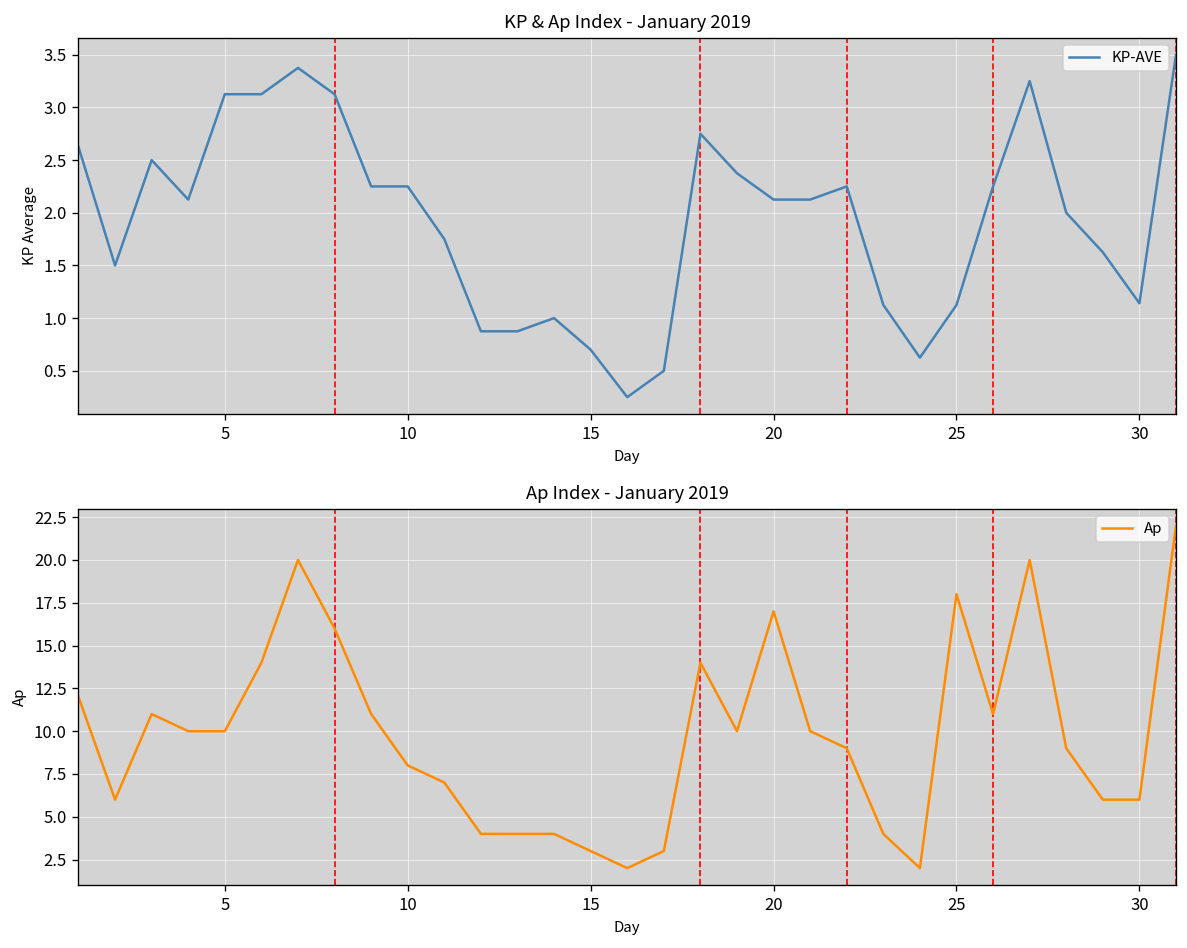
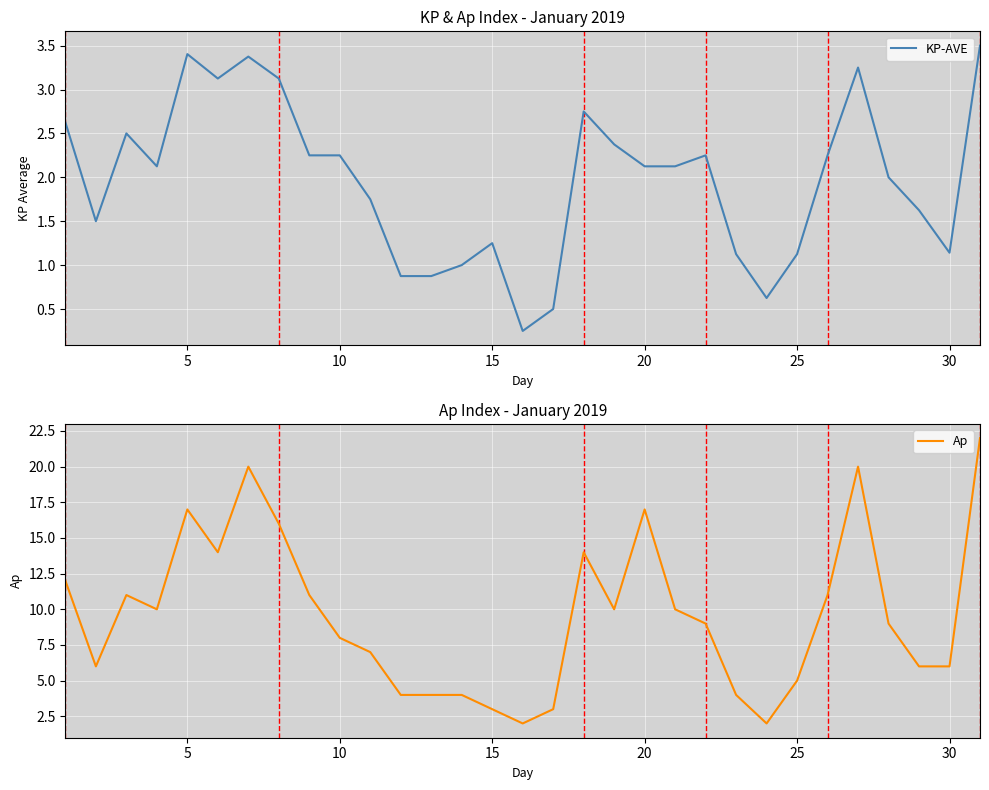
KP & Ap Index - January 2019, 5: 3.1 -> 3.4
KP & Ap Index - January 2019, 15: 0.7 -> 1.3
Ap Index - January 2019, 5: 10 -> 17
Ap Index - January 2019, 25: 18 -> 5
